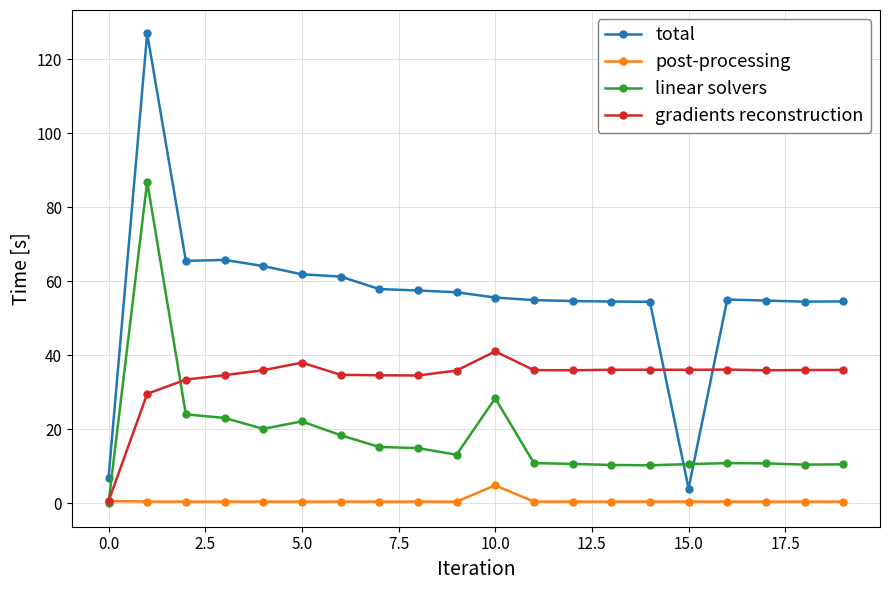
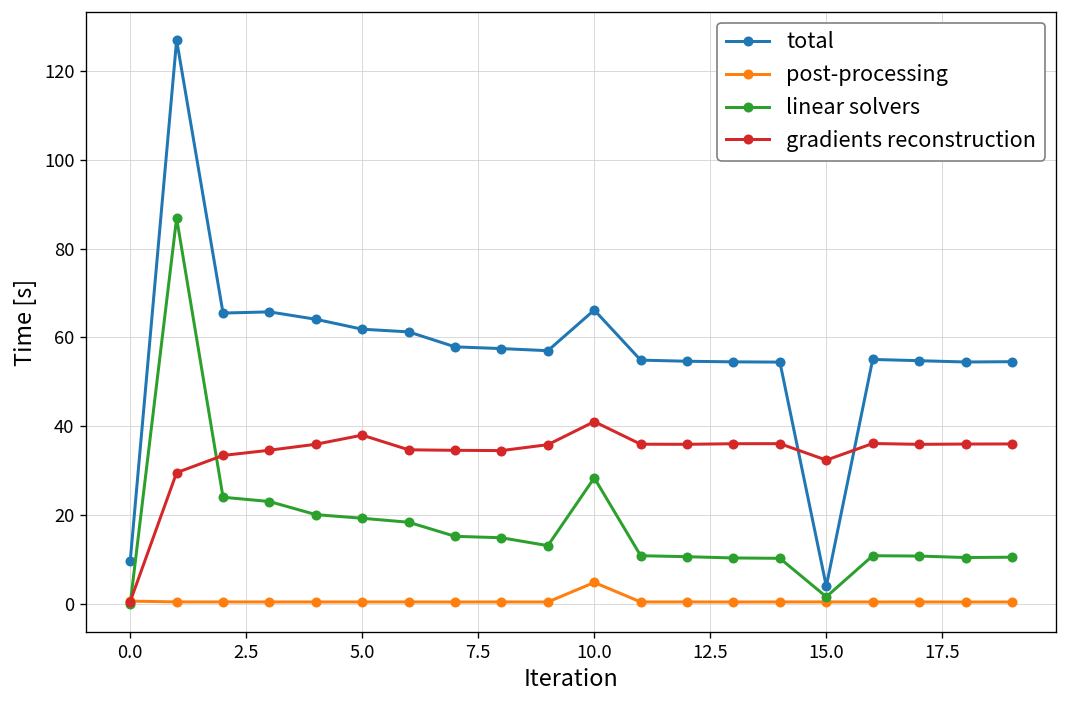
total, 0.0: 7 -> 10
linear solvers, 5.0: 22 -> 19
total, 10.0: 56 -> 66
linear solvers, 15.0: 11 -> 2
gradients reconstruction, 15.0: 36 -> 32
